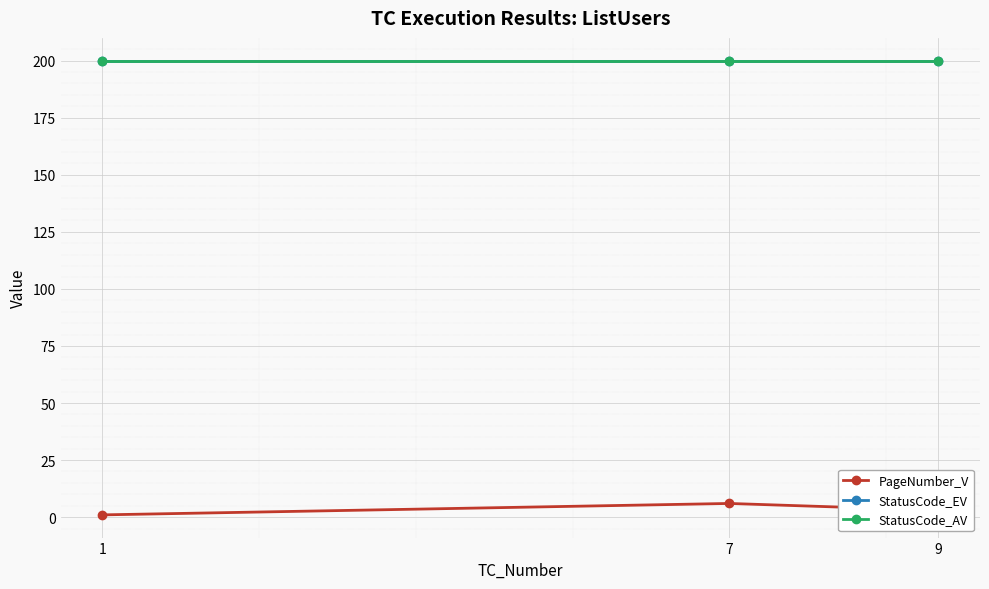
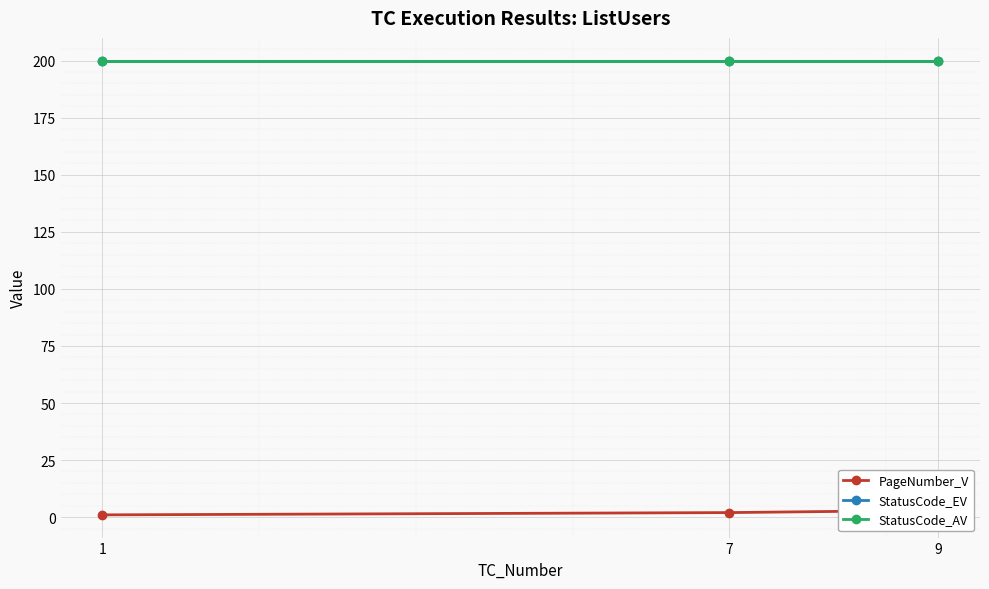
PageNumber_V, 7: 6 -> 2
